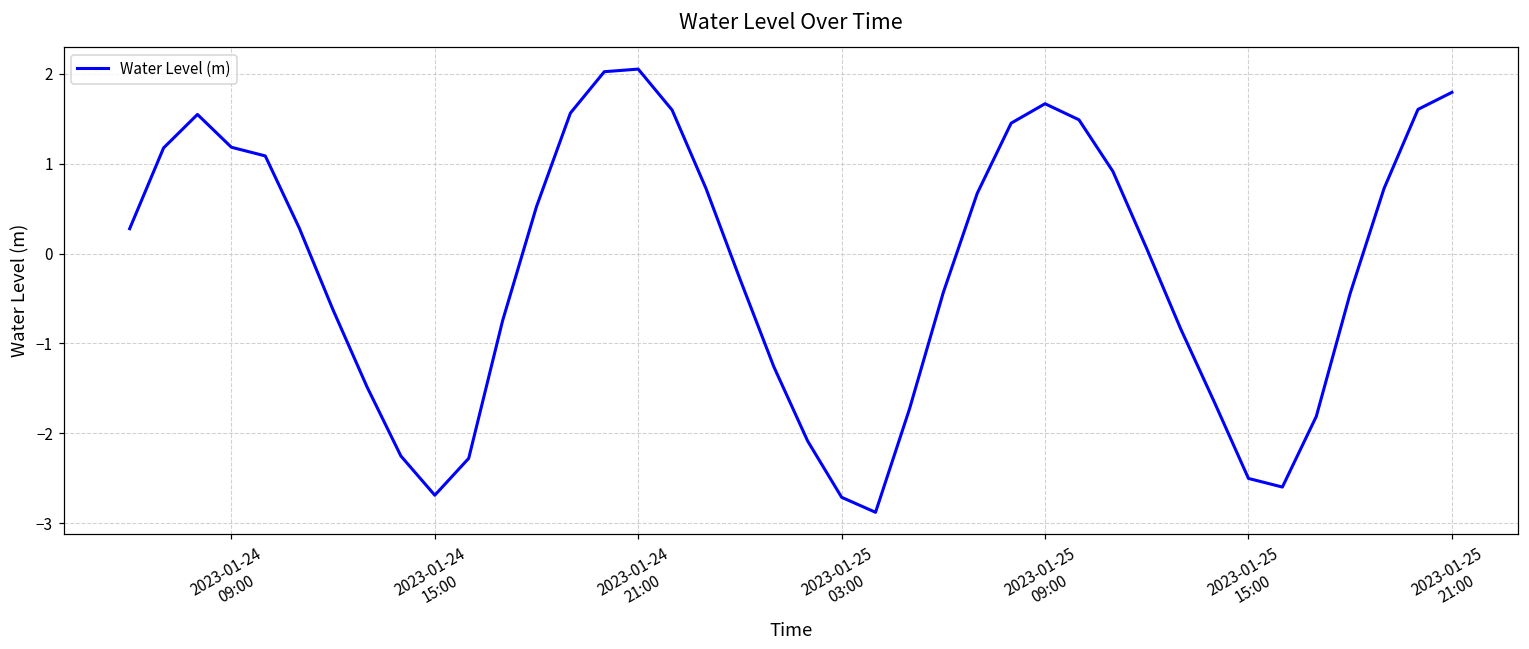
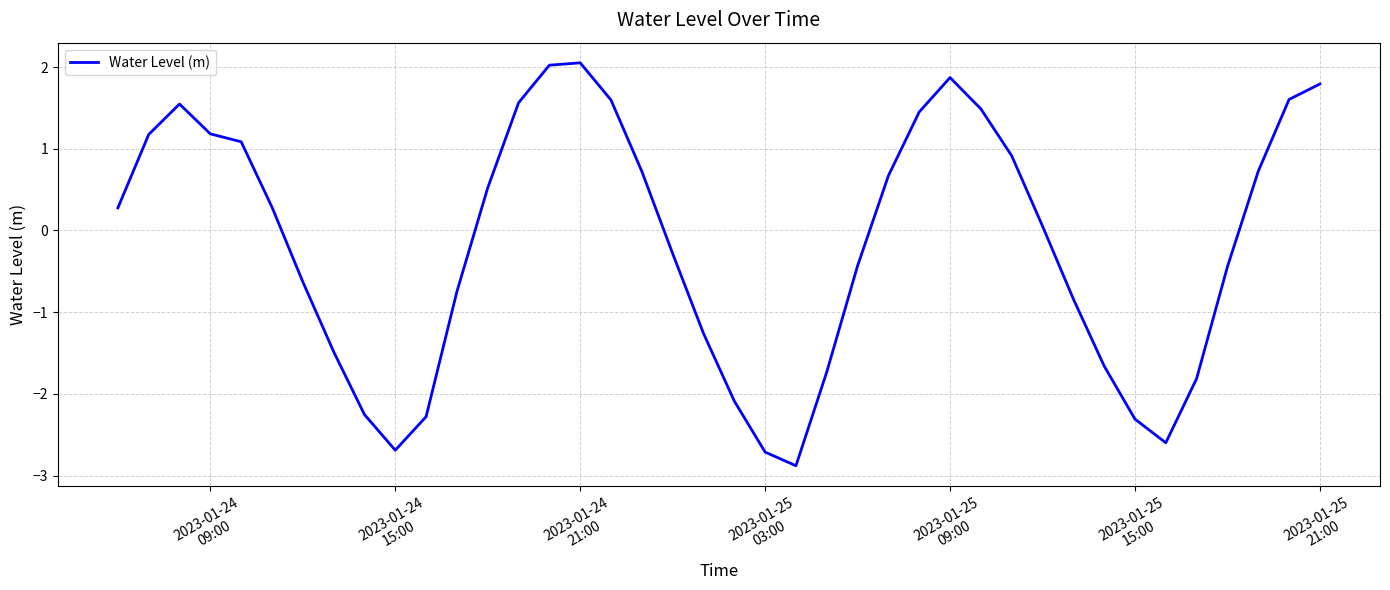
2023-01-25 09:00: 1.7 -> 1.9
2023-01-25 15:00: -2.5 -> -2.3
